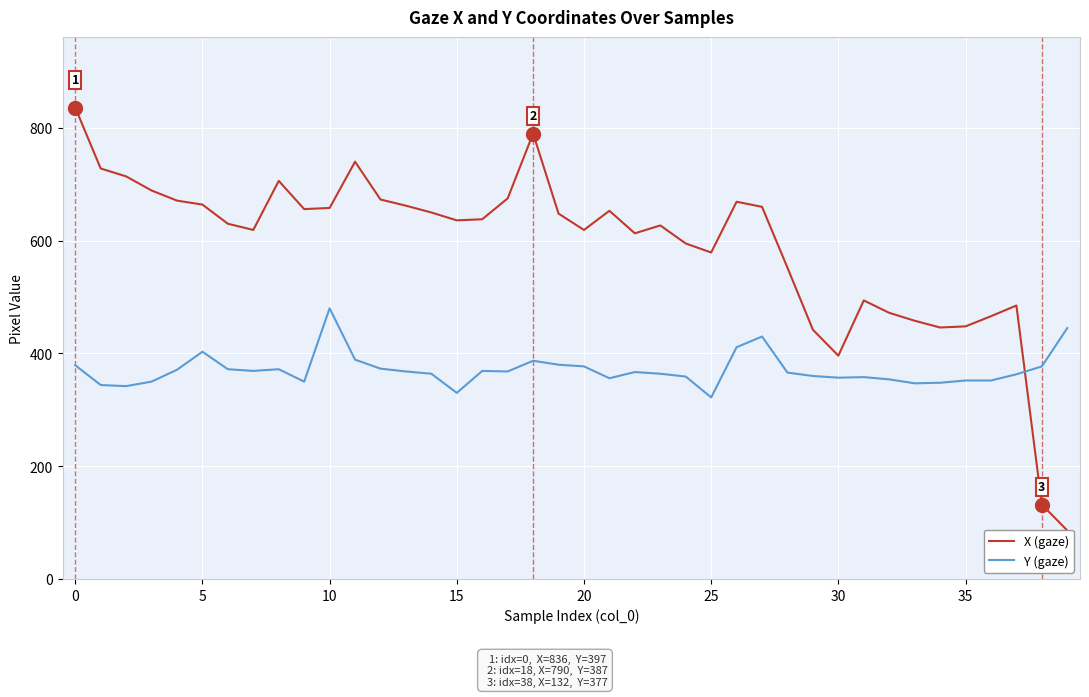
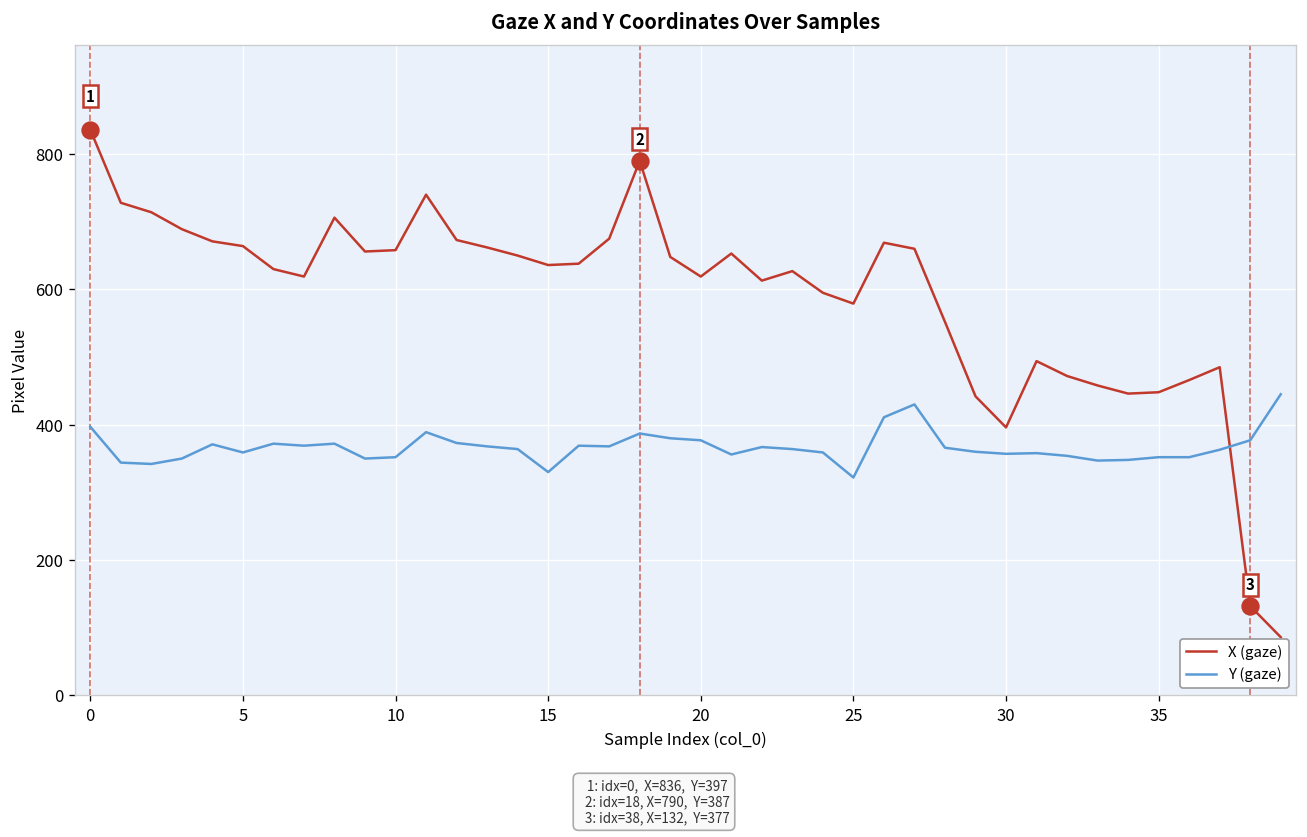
Y (gaze), 0: 380 -> 400
Y (gaze), 5: 400 -> 360
Y (gaze), 10: 480 -> 350
